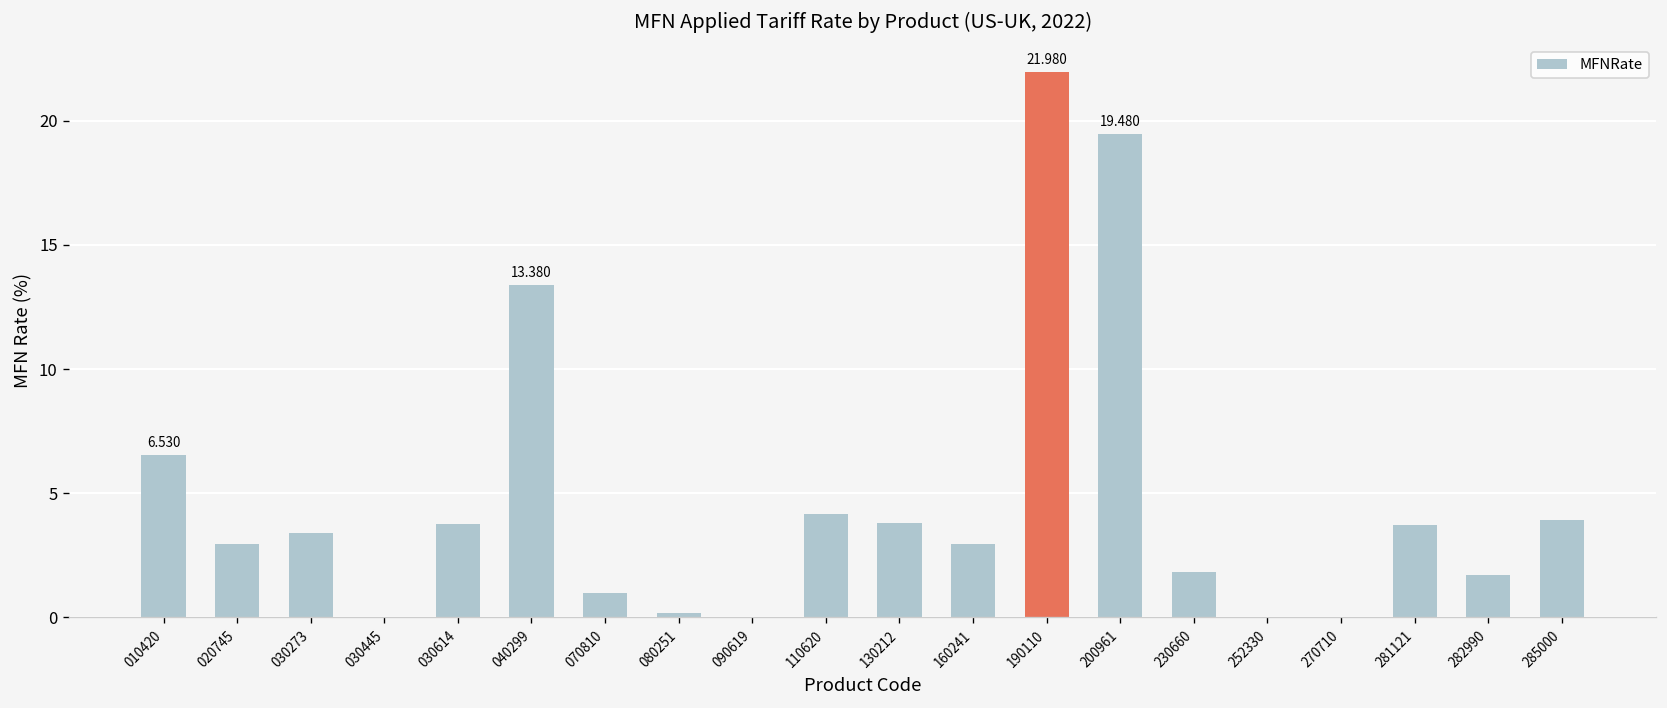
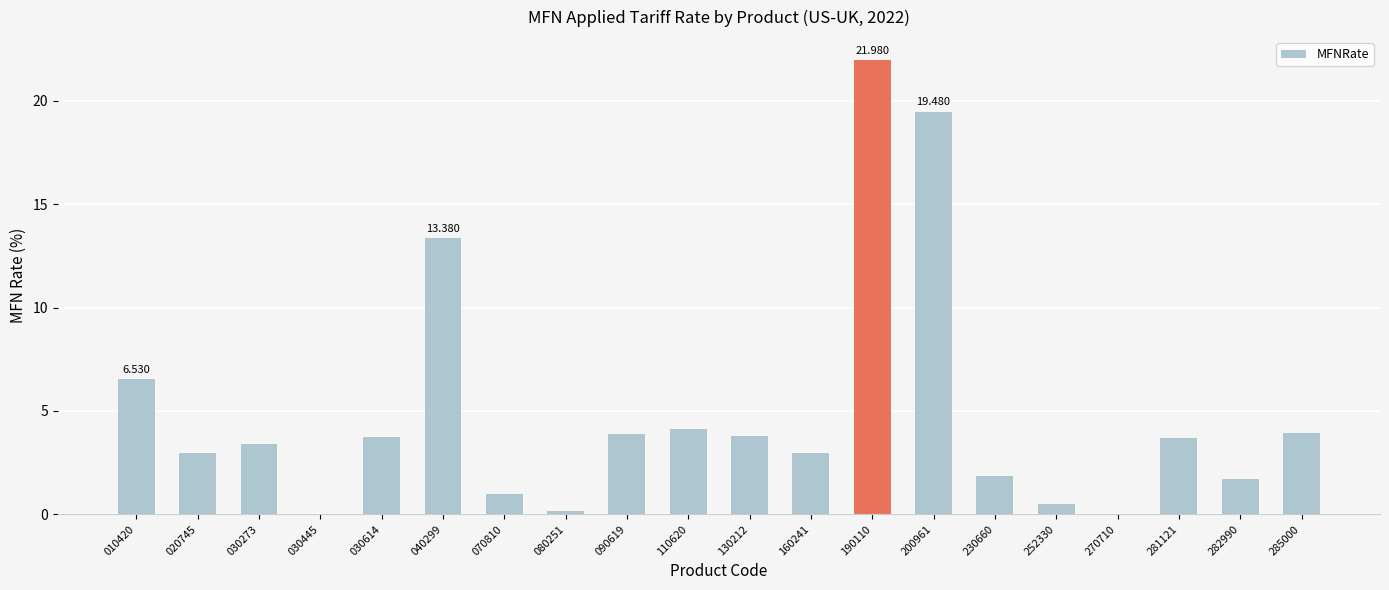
090619: 0.0 -> 3.9
252330: 0.0 -> 0.5
